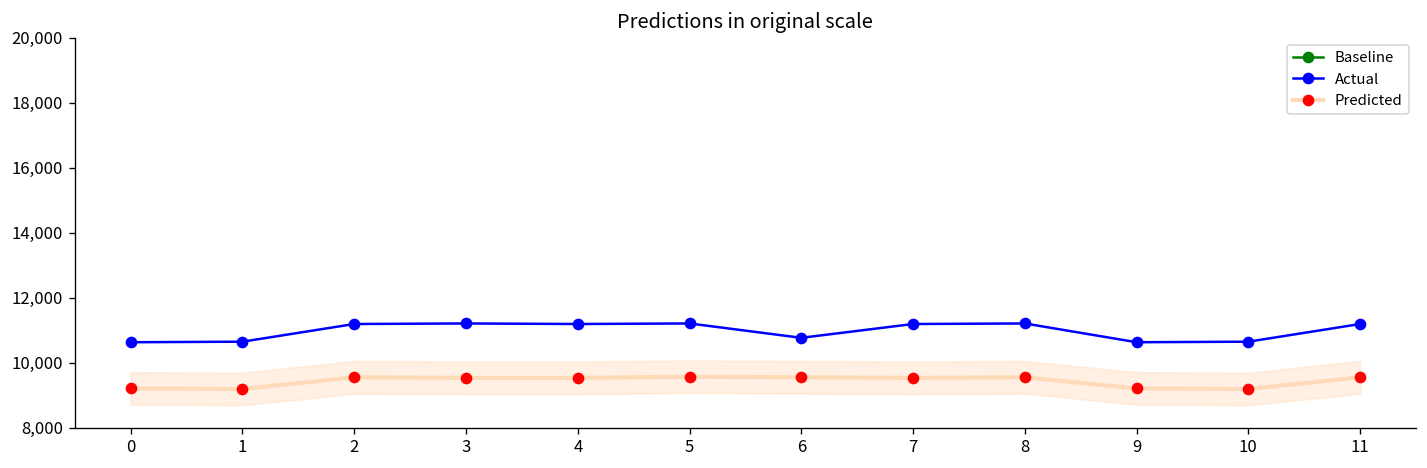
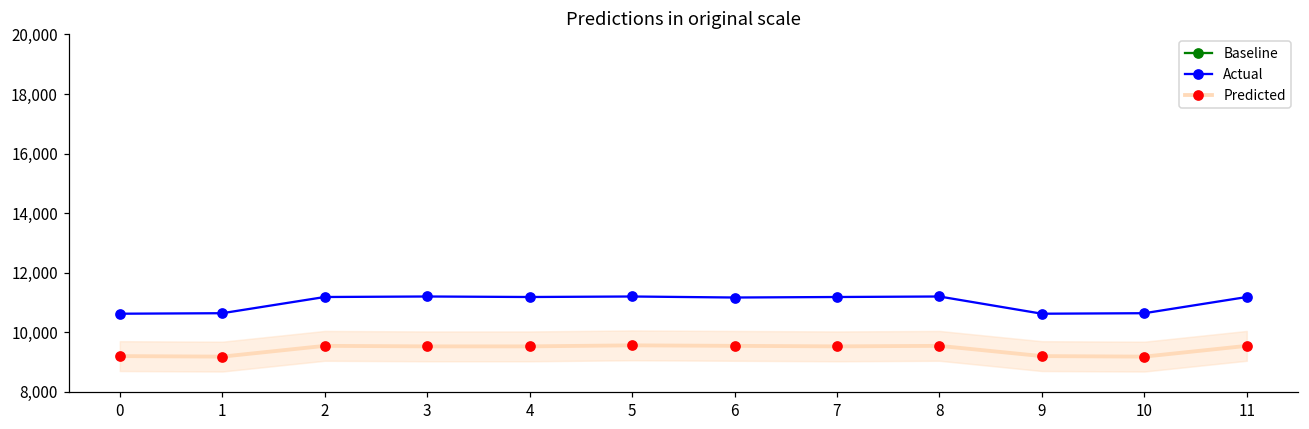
Actual, 6: 10,800 -> 11,200
